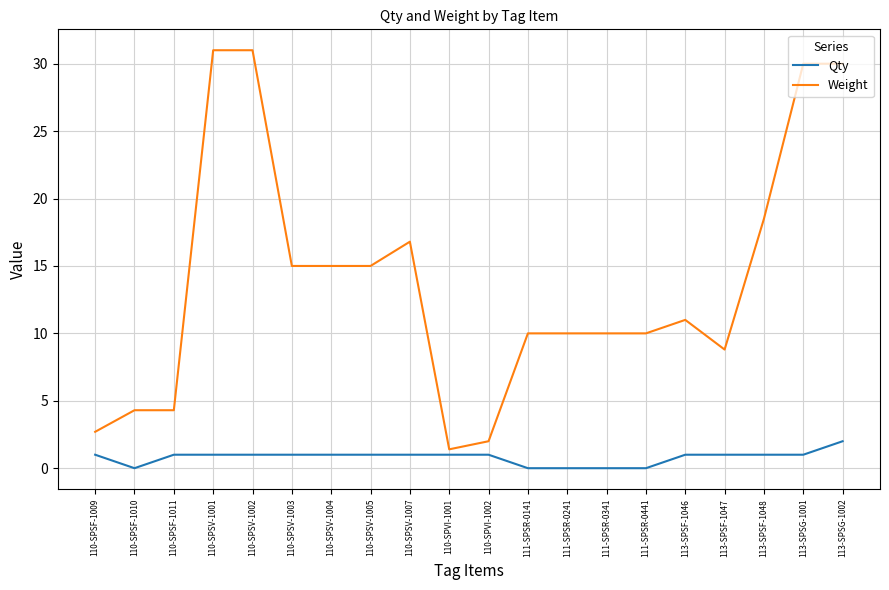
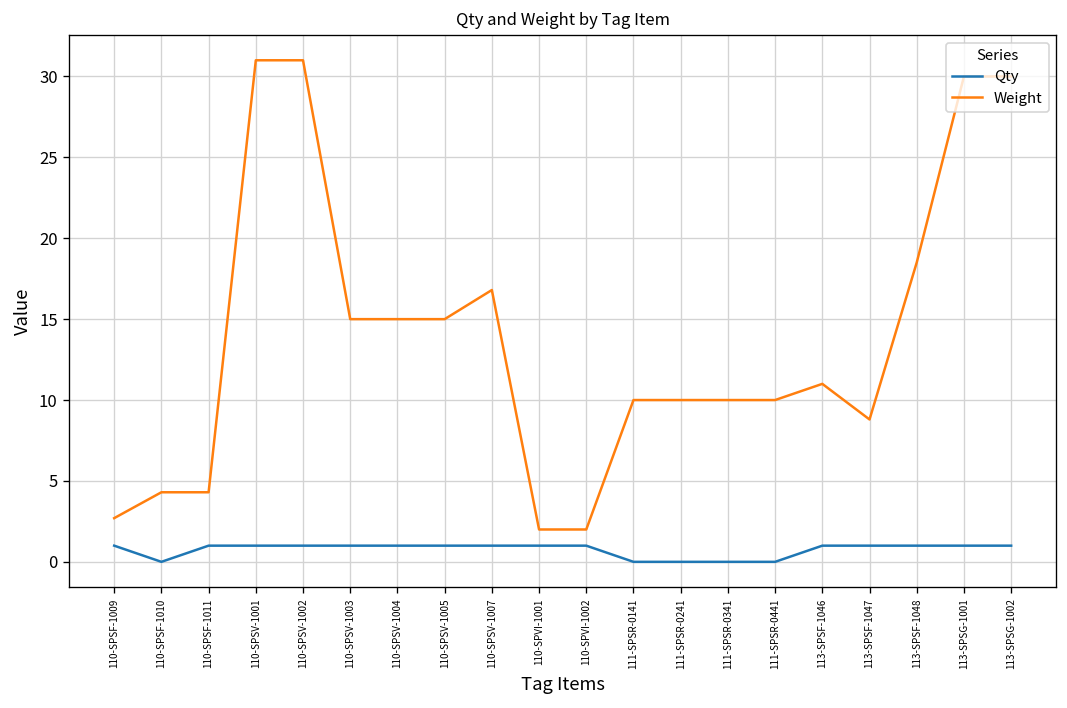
Weight, 110-SPVI-1001: 1.4 -> 2.0
Qty, 113-SPSG-1002: 2 -> 1
